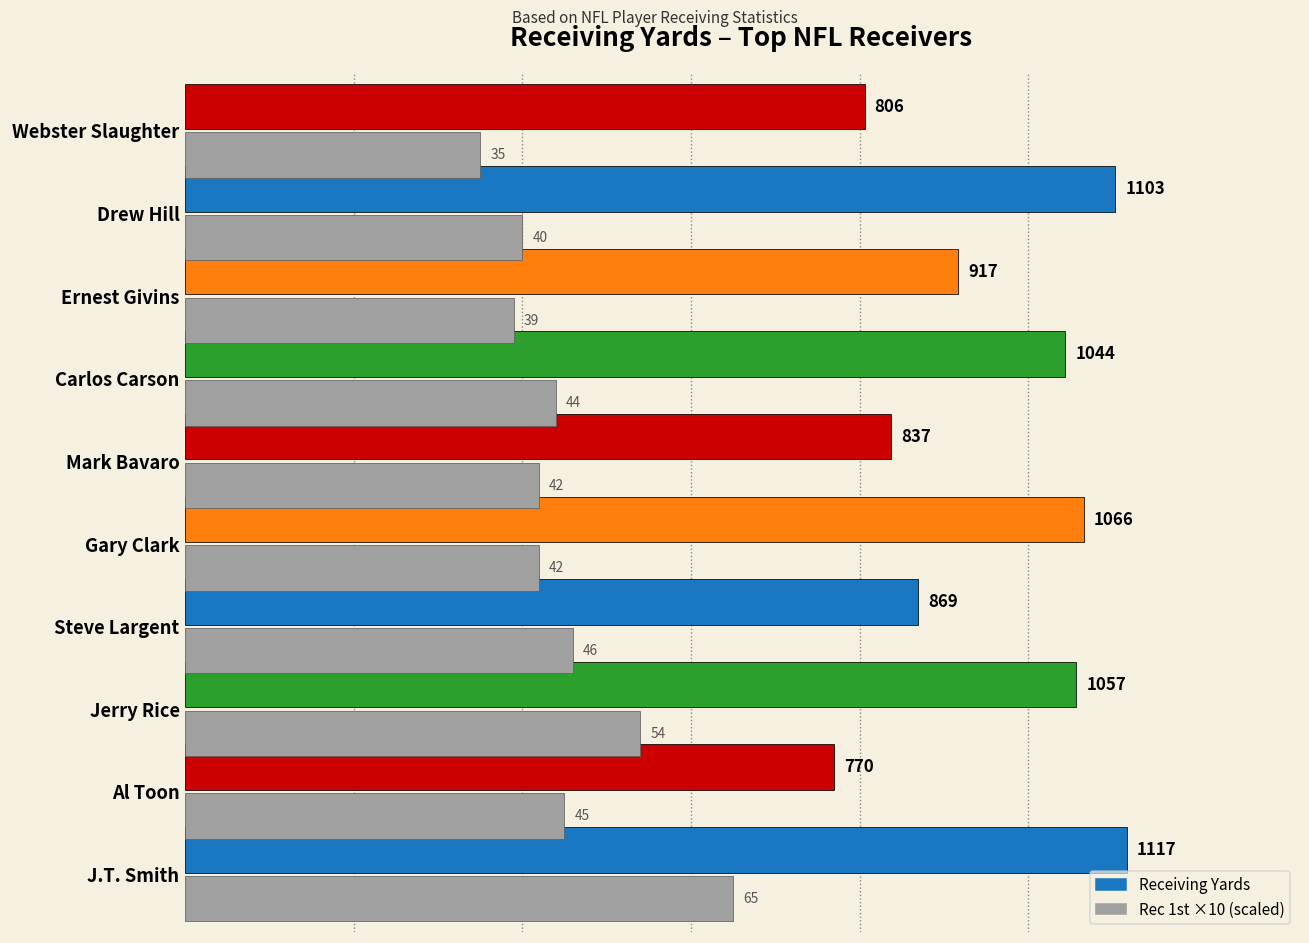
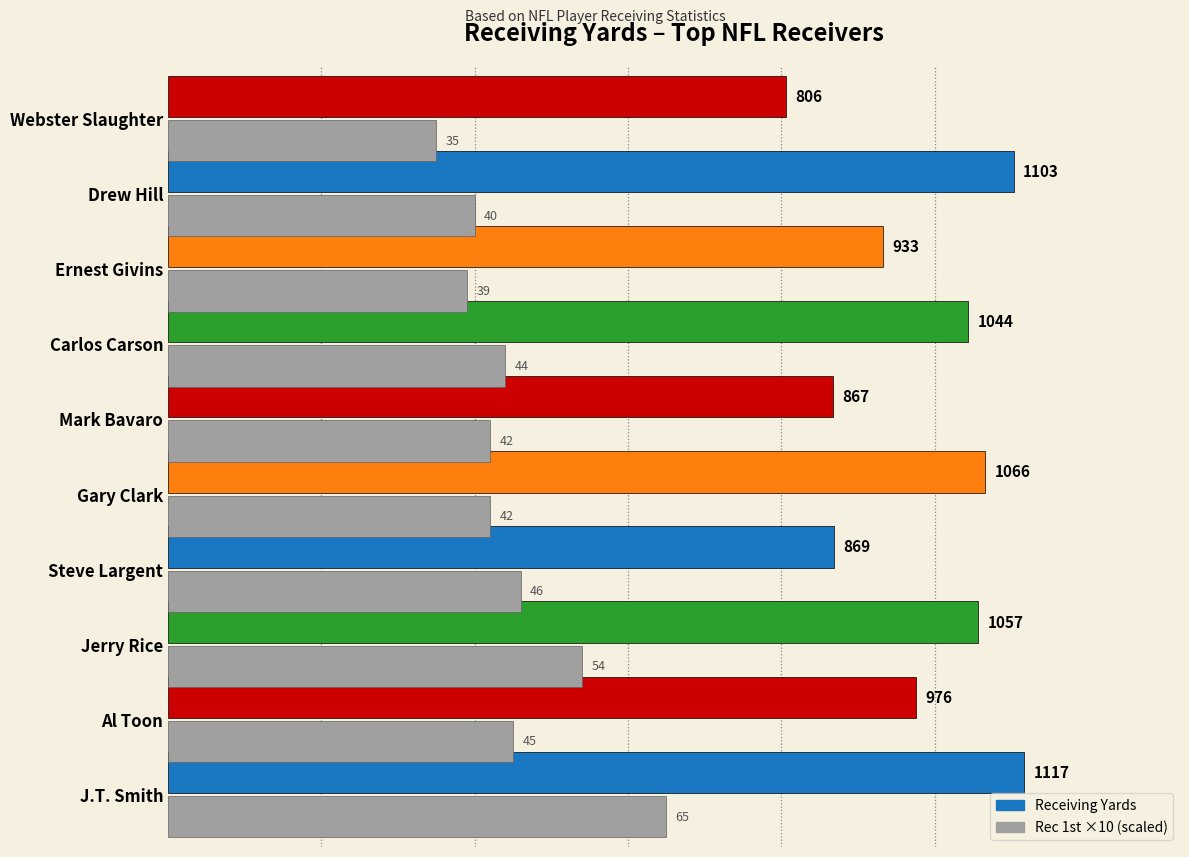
Receiving Yards, Ernest Givins: 917 -> 933
Receiving Yards, Mark Bavaro: 837 -> 867
Receiving Yards, Al Toon: 770 -> 976
